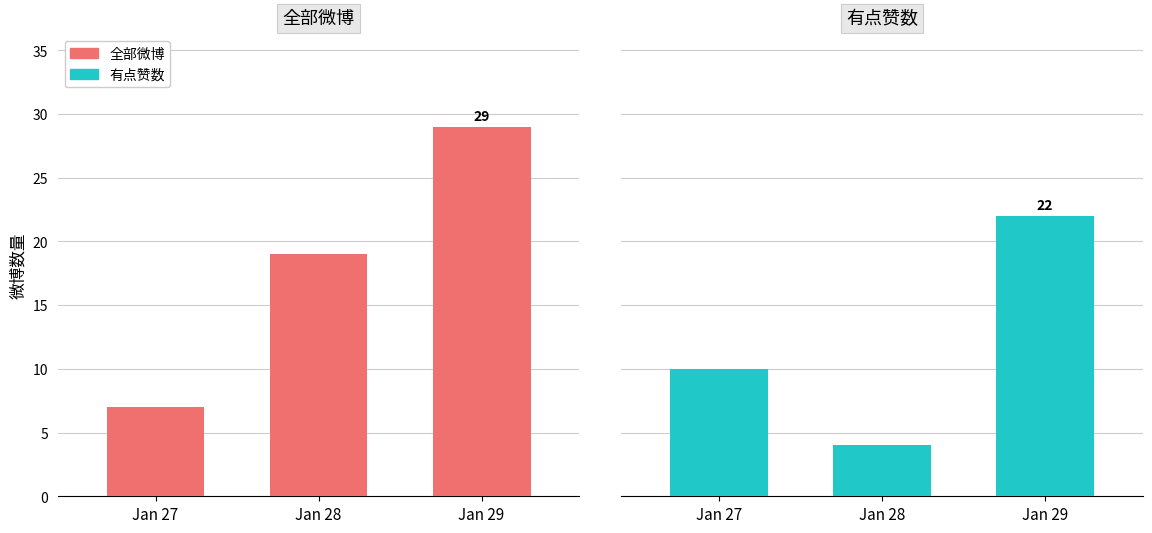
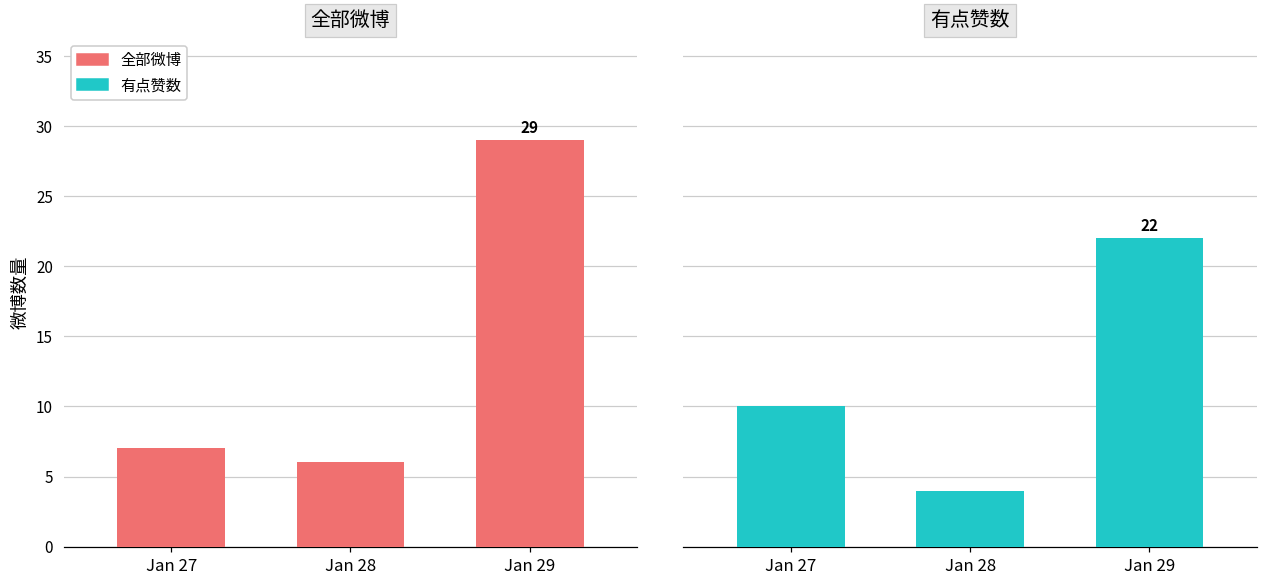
全部微博, Jan 28: 19 -> 6
